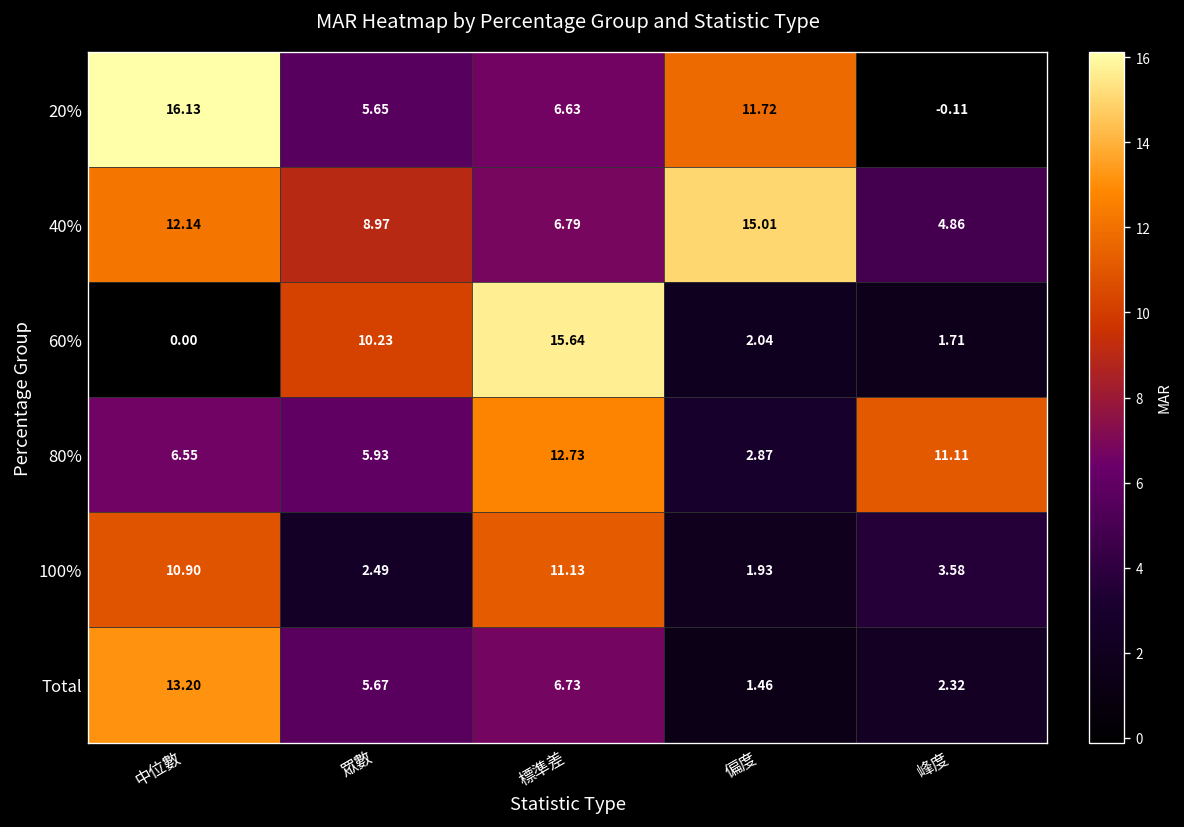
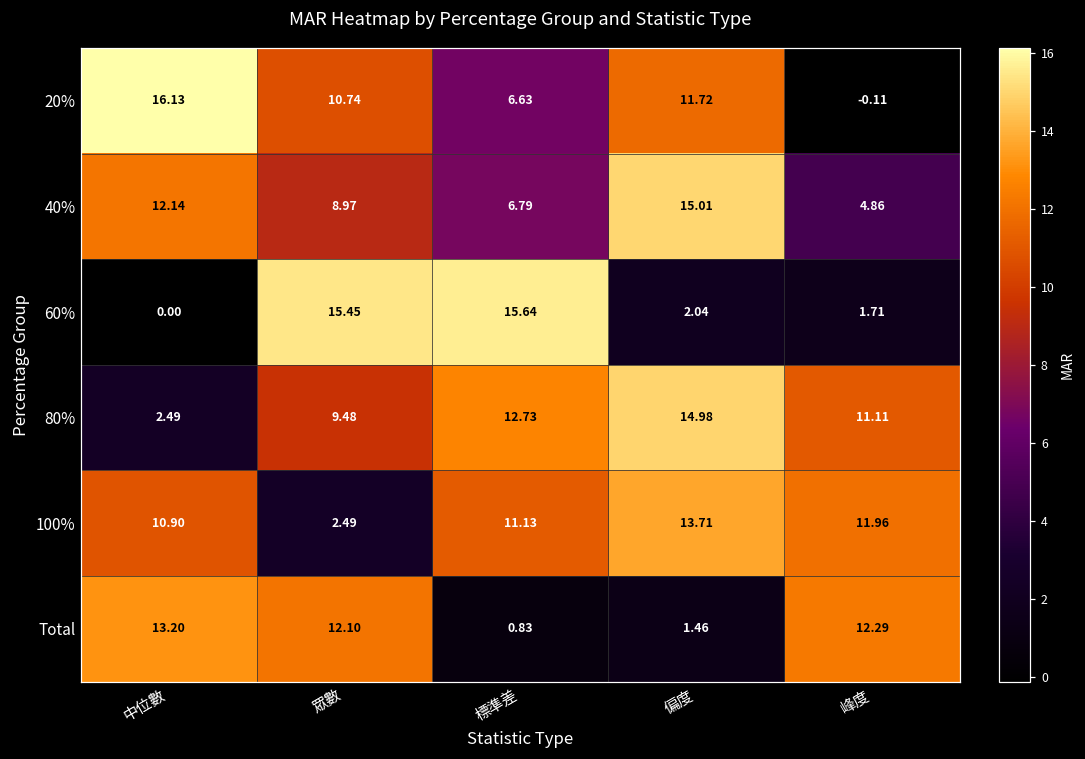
20%, 眾數: 5.65 -> 10.74
60%, 眾數: 10.23 -> 15.45
80%, 中位數: 6.55 -> 2.49
80%, 眾數: 5.93 -> 9.48
80%, 偏度: 2.87 -> 14.98
100%, 偏度: 1.93 -> 13.71
100%, 峰度: 3.58 -> 11.96
Total, 眾數: 5.67 -> 12.10
Total, 標準差: 6.73 -> 0.83
Total, 峰度: 2.32 -> 12.29
